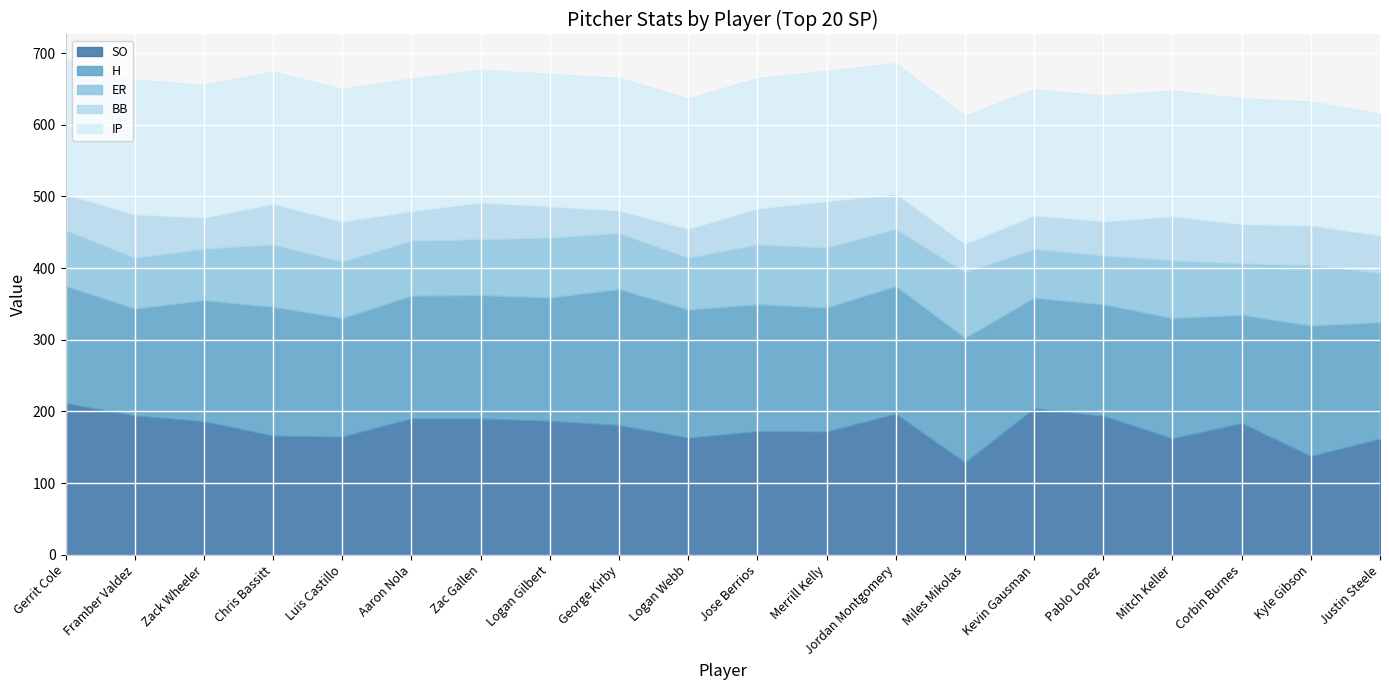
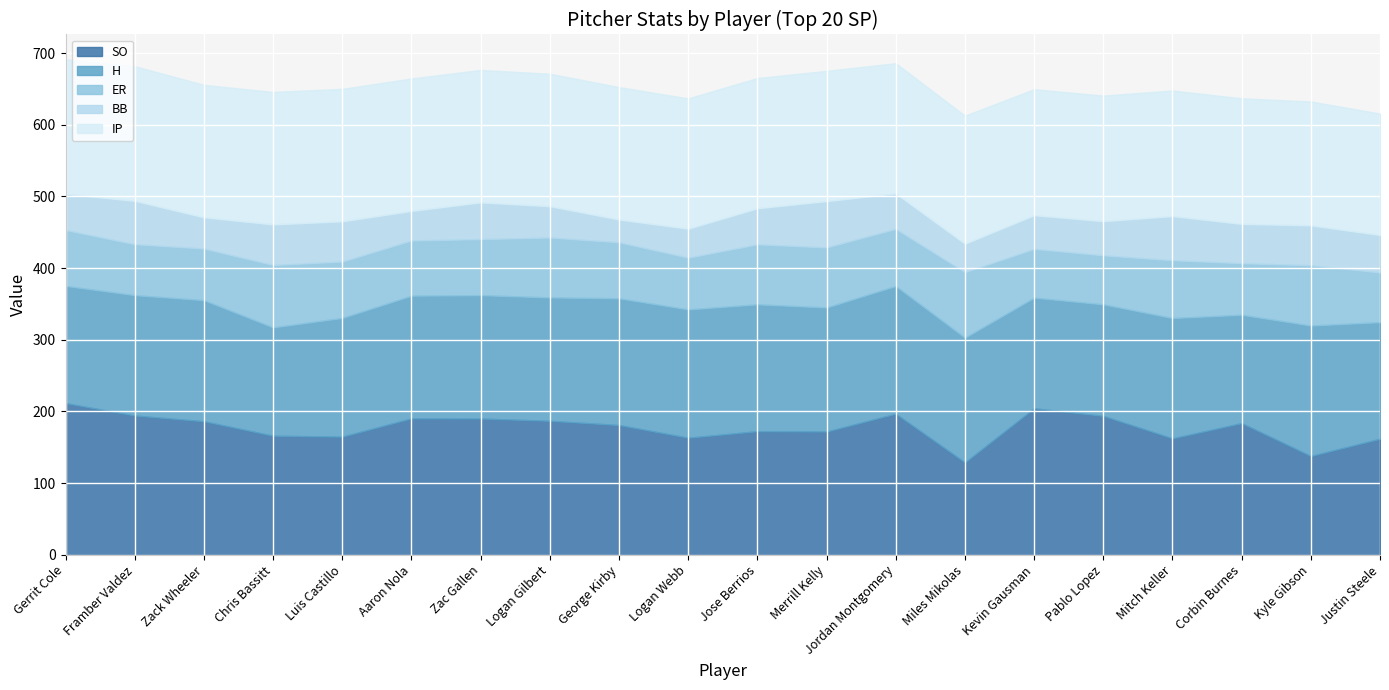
H, Framber Valdez: 150 -> 170
H, Chris Bassitt: 180 -> 150
H, George Kirby: 190 -> 180
